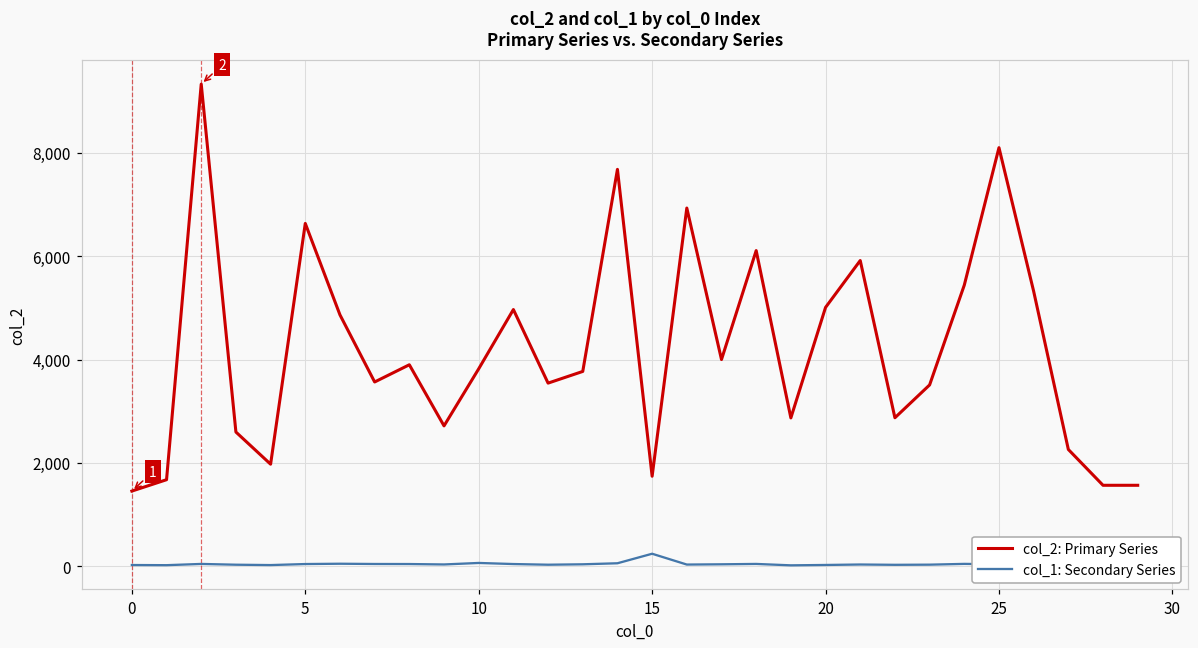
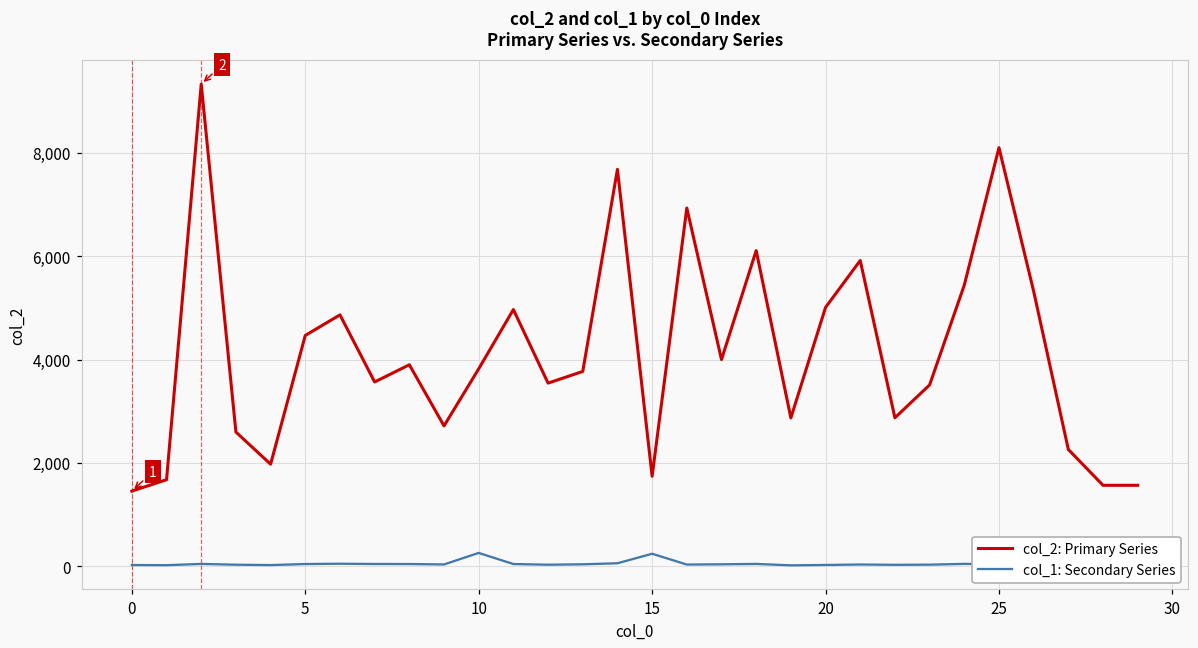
col_2: Primary Series, 5: 6,600 -> 4,500
col_1: Secondary Series, 10: 100 -> 300
